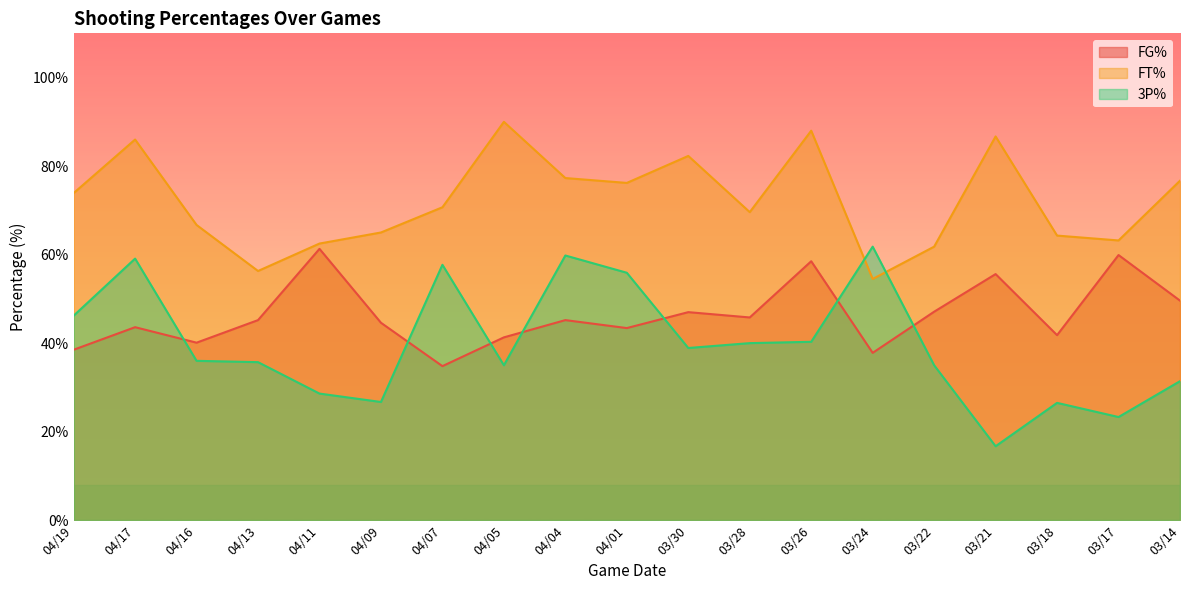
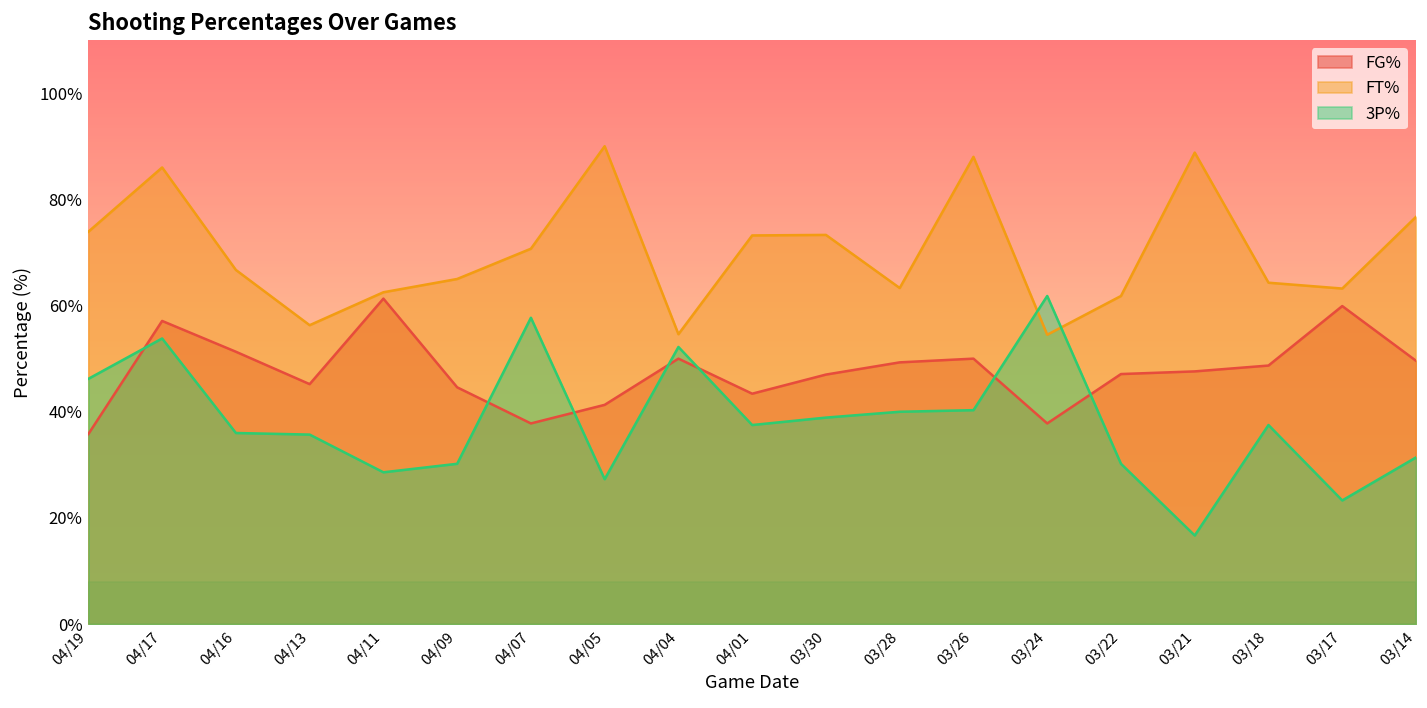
FG%, 04/19: 39% -> 36%
FG%, 04/17: 44% -> 57%
3P%, 04/17: 59% -> 54%
FG%, 04/16: 40% -> 51%
3P%, 04/09: 27% -> 30%
FG%, 04/07: 35% -> 38%
3P%, 04/05: 35% -> 27%
FG%, 04/04: 45% -> 50%
FT%, 04/04: 77% -> 55%
3P%, 04/04: 60% -> 52%
FT%, 04/01: 76% -> 73%
3P%, 04/01: 56% -> 38%
FT%, 03/30: 82% -> 73%
FG%, 03/28: 46% -> 49%
FT%, 03/28: 70% -> 63%
FG%, 03/26: 59% -> 50%
3P%, 03/22: 35% -> 30%
FG%, 03/21: 56% -> 48%
FT%, 03/21: 87% -> 89%
FG%, 03/18: 42% -> 49%
3P%, 03/18: 27% -> 38%
